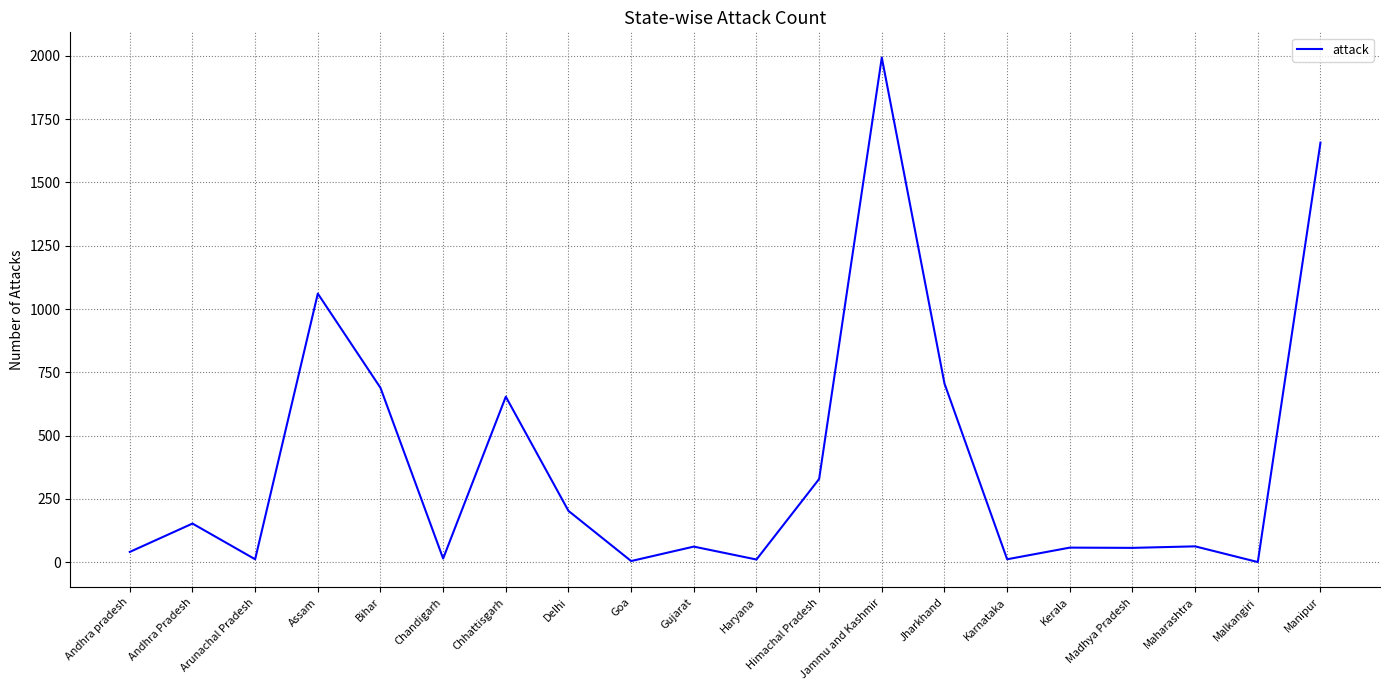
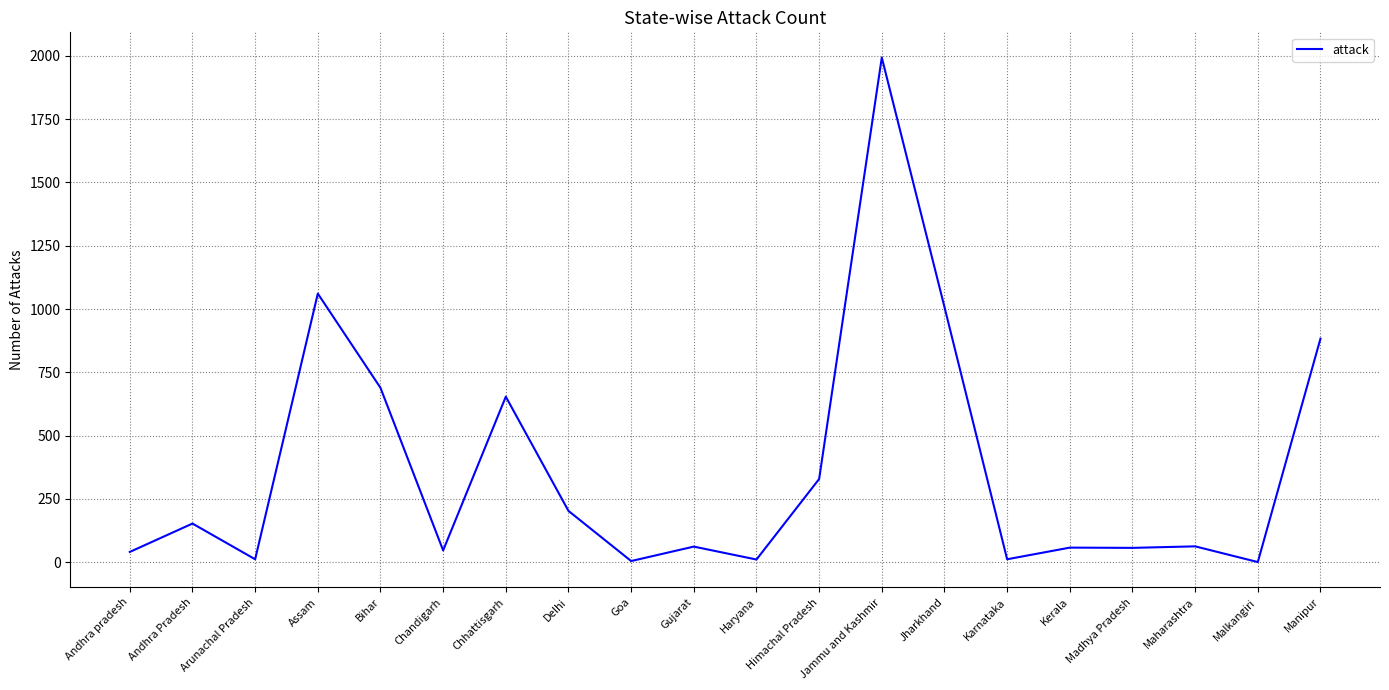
Chandigarh: 20 -> 50
Jharkhand: 710 -> 1010
Manipur: 1660 -> 880
